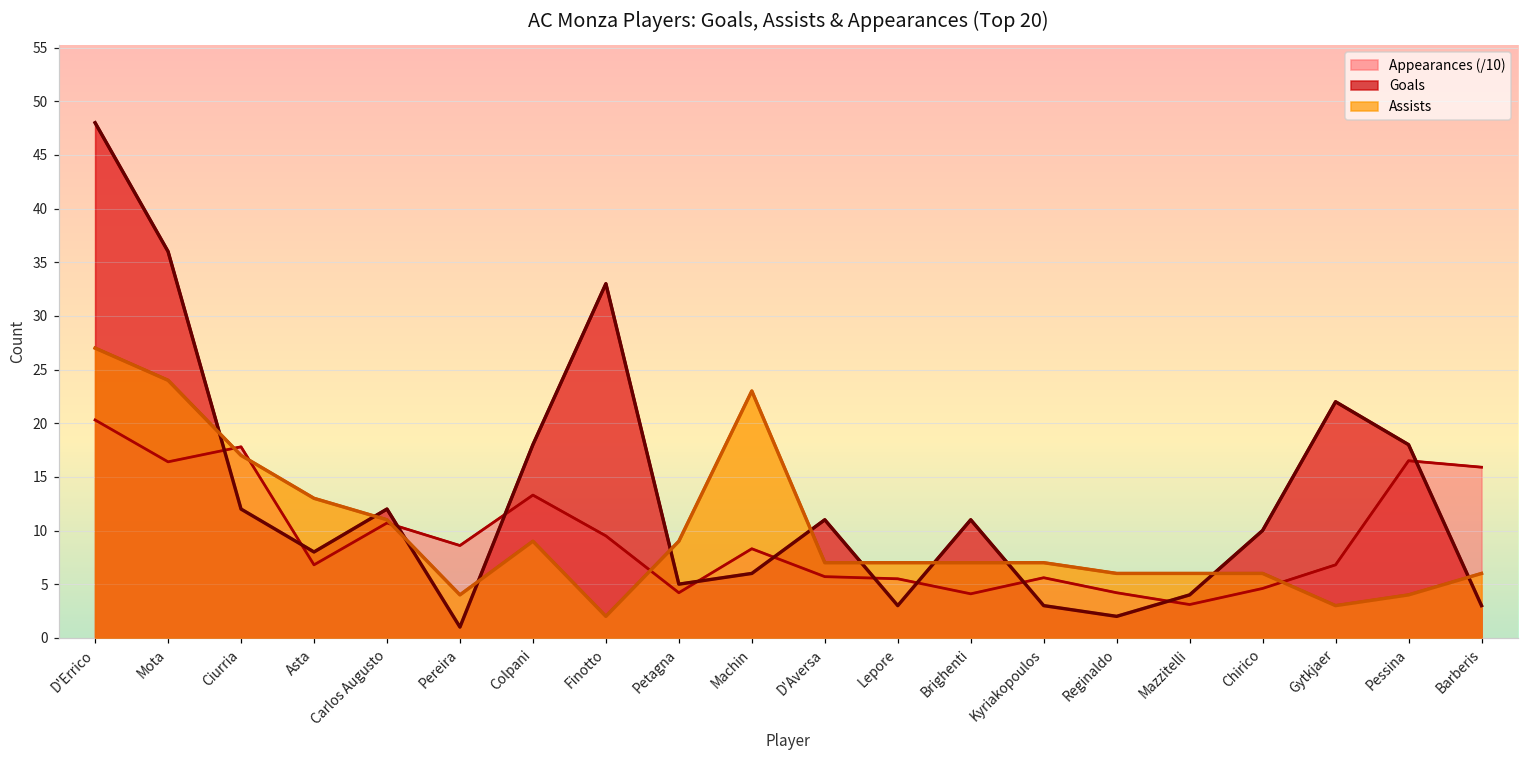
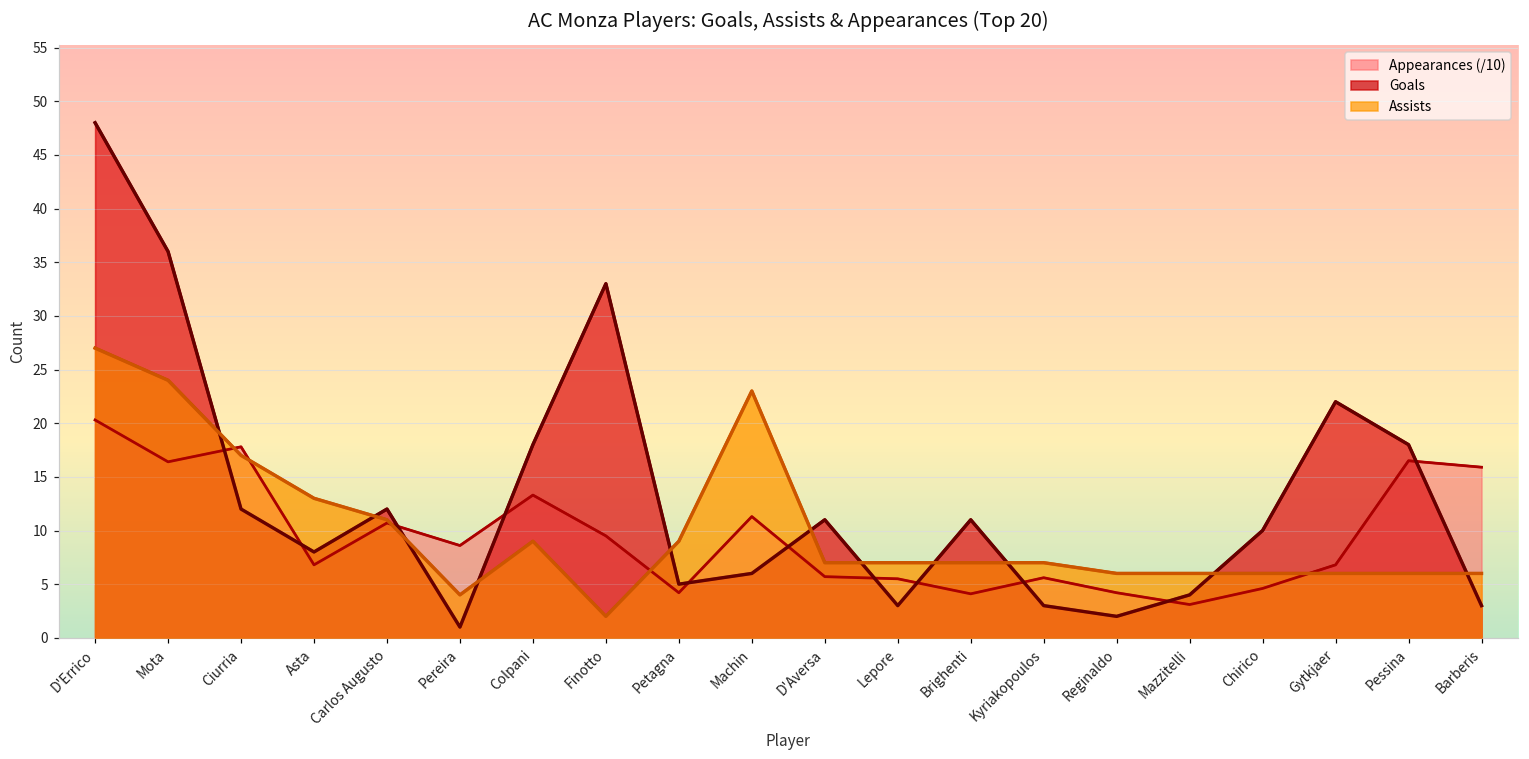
Appearances (/10), Machin: 8 -> 11
Assists, Gytkjaer: 3 -> 6
Assists, Pessina: 4 -> 6
